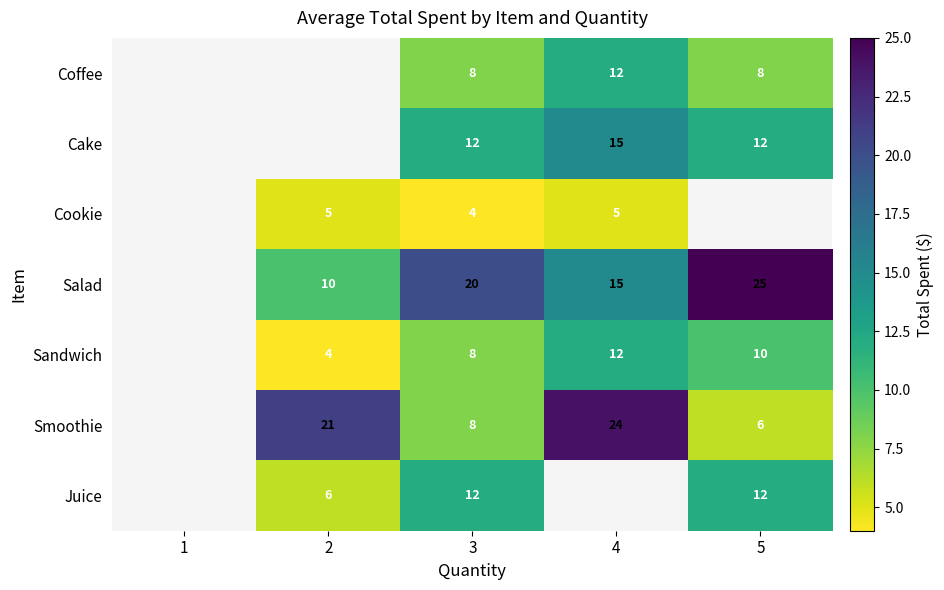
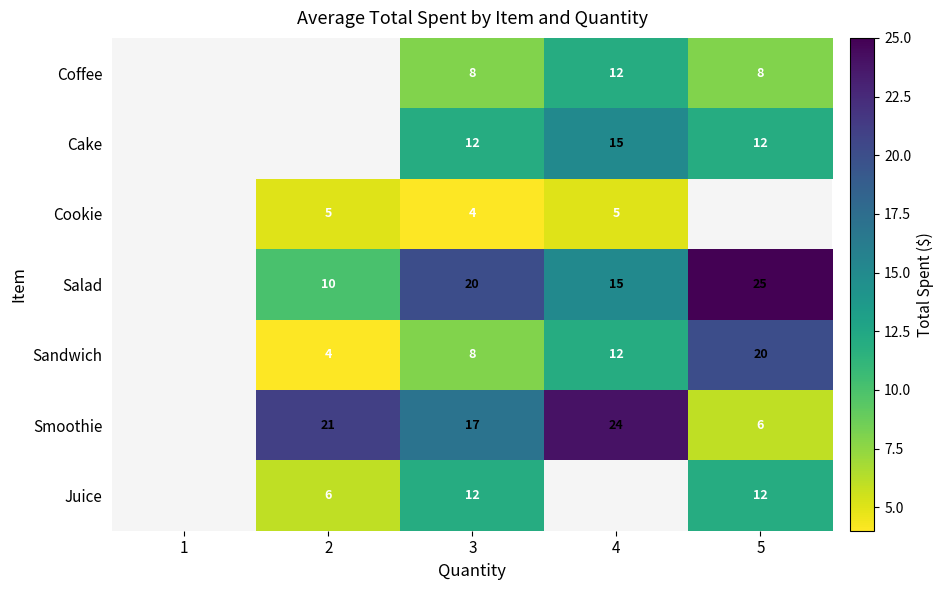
Sandwich, 5: 10 -> 20
Smoothie, 3: 8 -> 17
